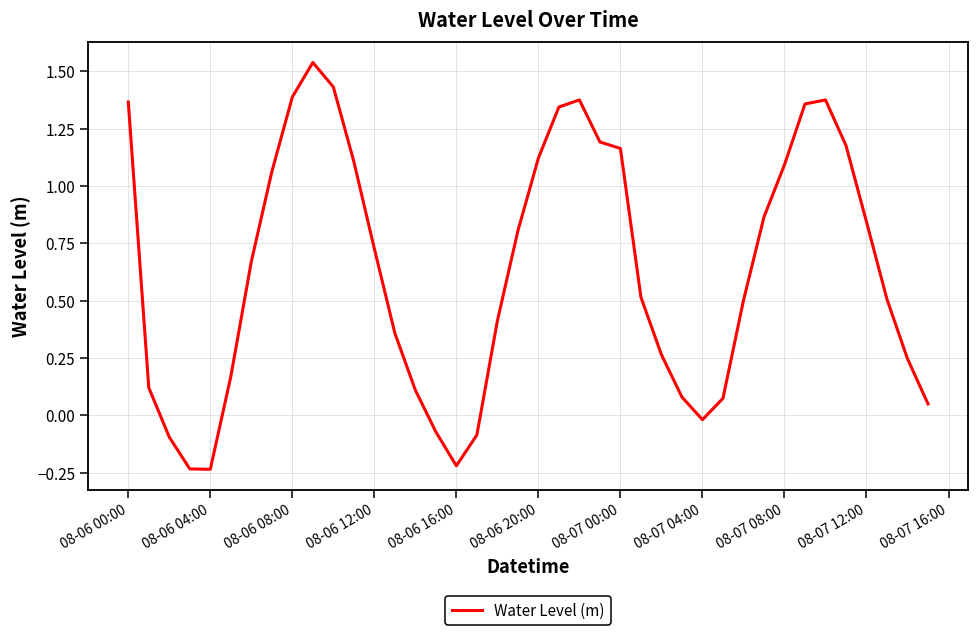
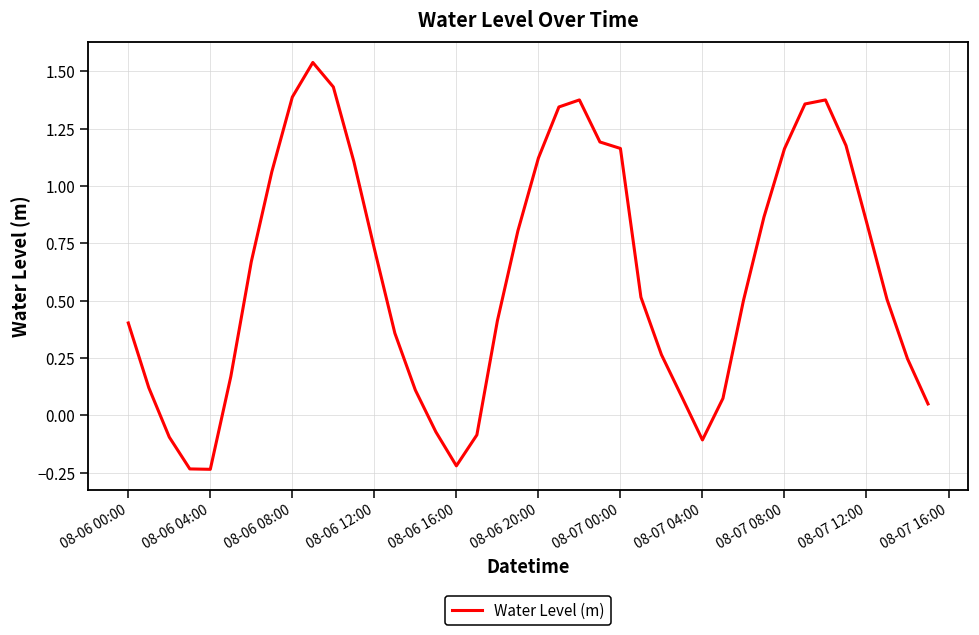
08-06 00:00: 1.37 -> 0.40
08-07 04:00: -0.02 -> -0.11
08-07 08:00: 1.09 -> 1.16
